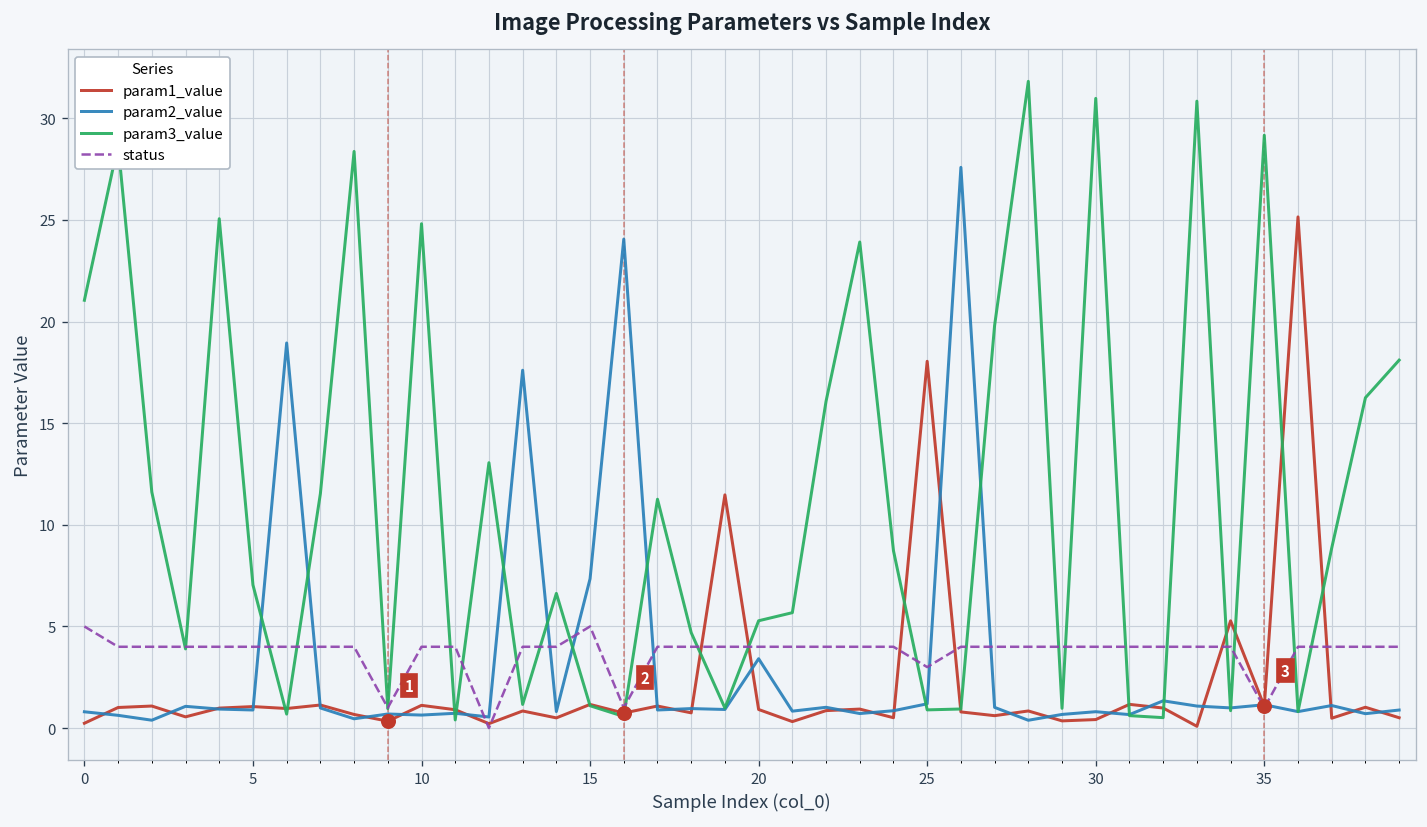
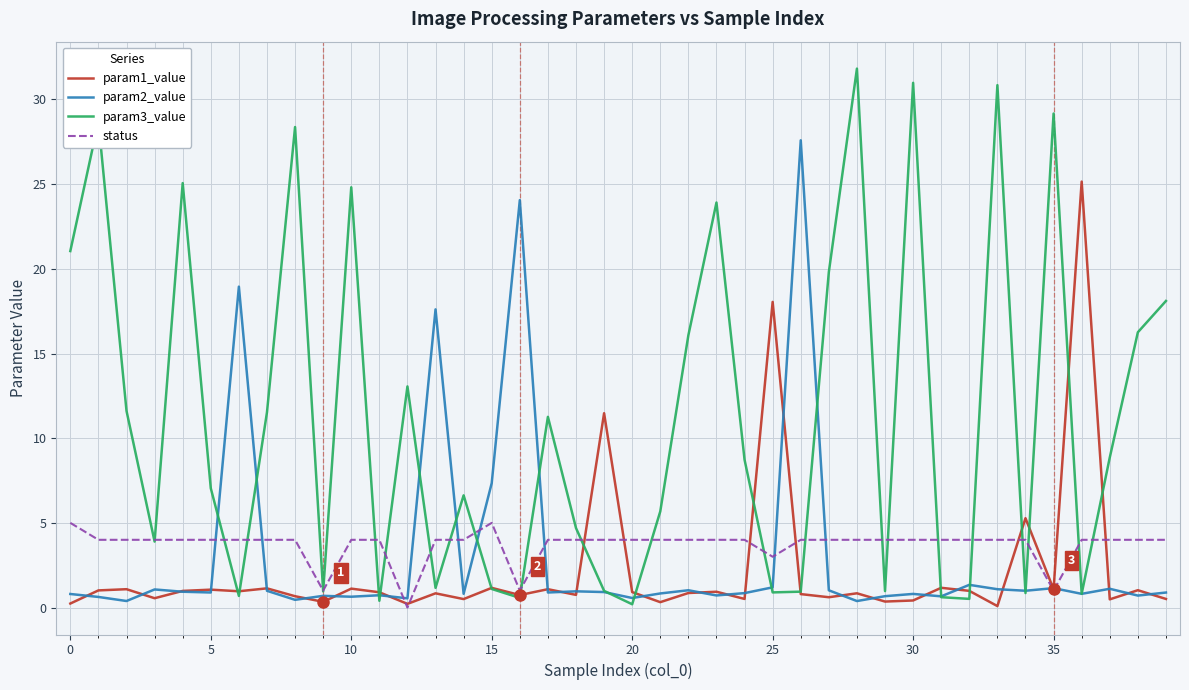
param2_value, 20: 3.4 -> 0.6
param3_value, 20: 5.3 -> 0.2
